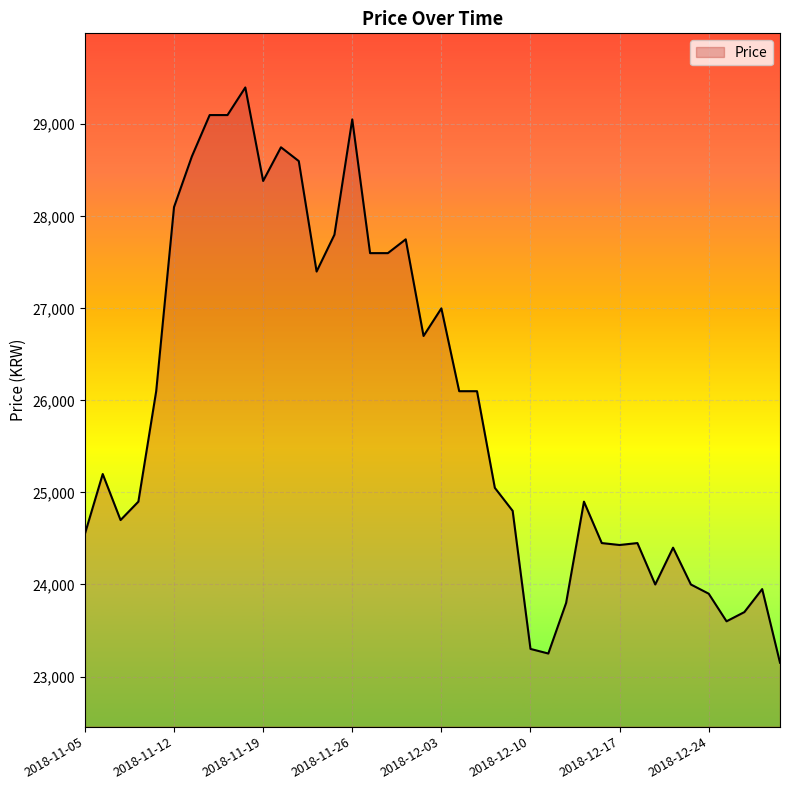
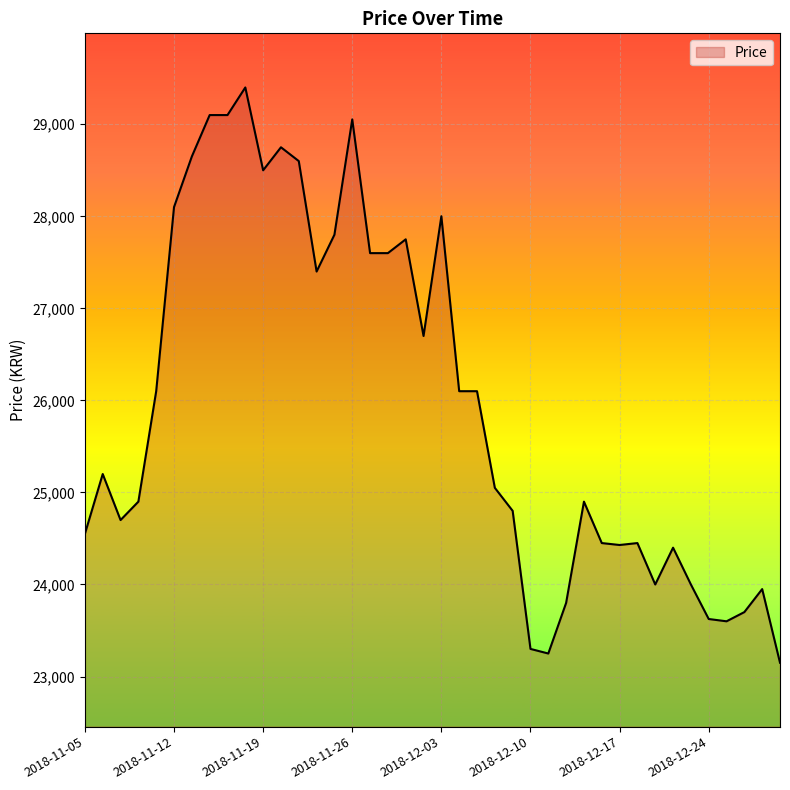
2018-11-19: 28,400 -> 28,500
2018-12-03: 27,000 -> 28,000
2018-12-24: 23,900 -> 23,600
